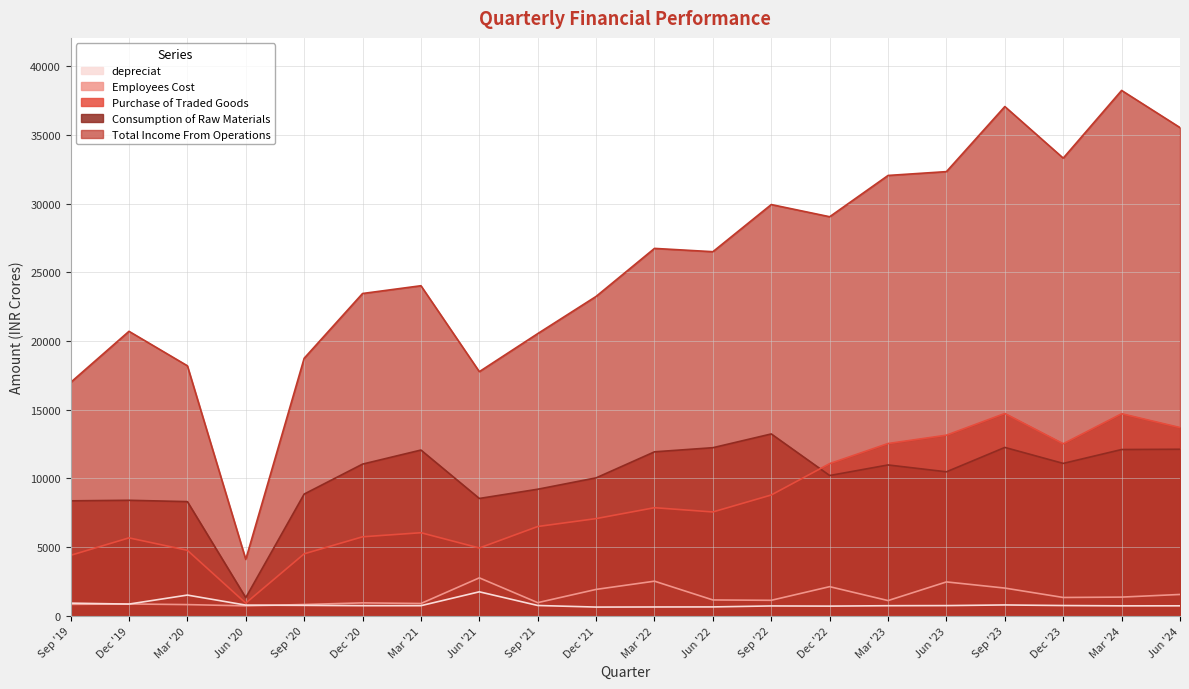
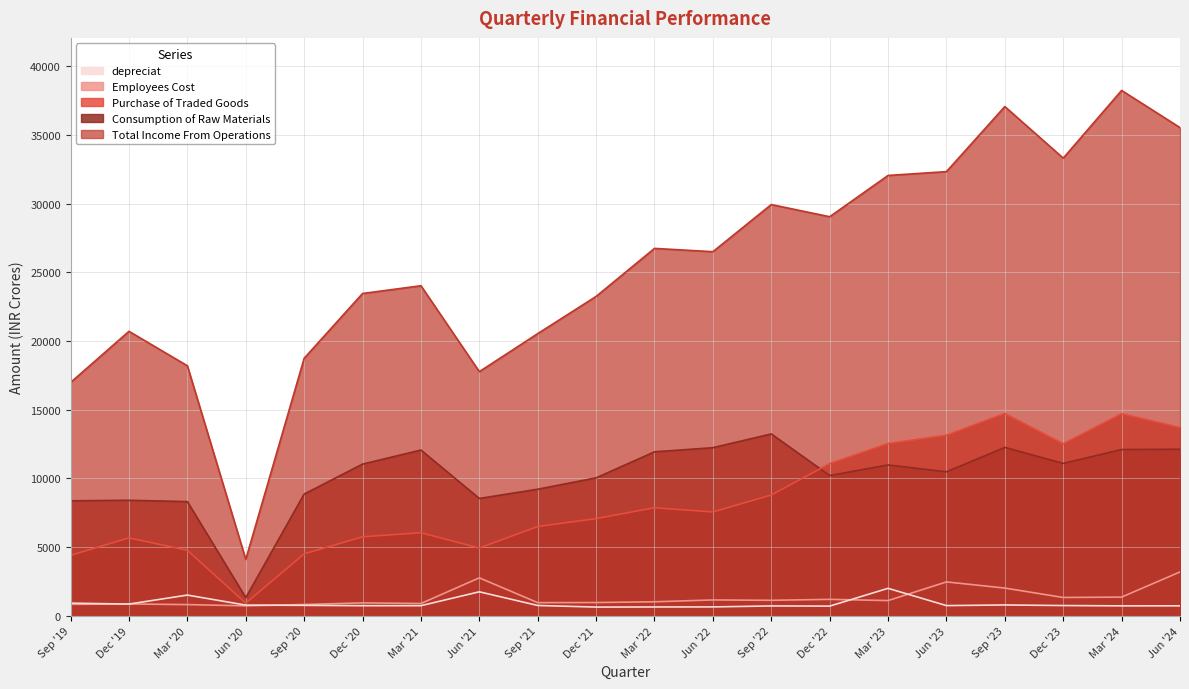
Employees Cost, Dec '21: 1900 -> 1000
Employees Cost, Mar '22: 2500 -> 1000
Employees Cost, Dec '22: 2100 -> 1200
depreciat, Mar '23: 700 -> 2000
Employees Cost, Jun '24: 1600 -> 3200
